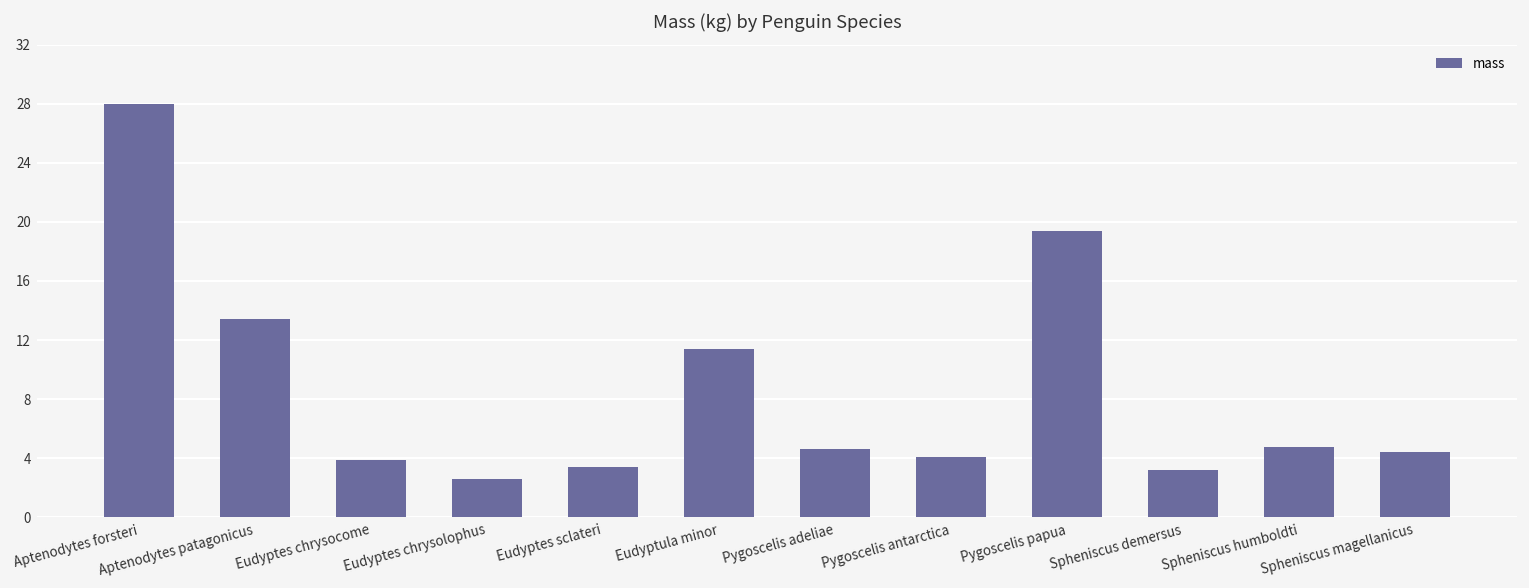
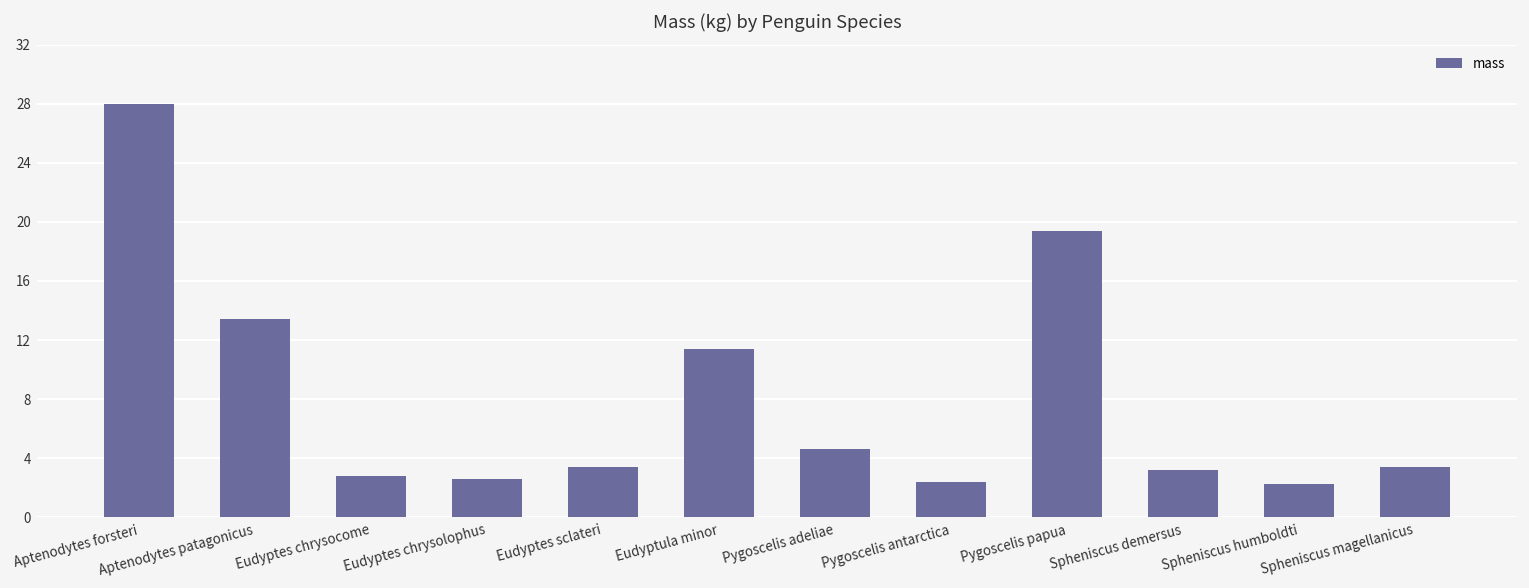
Eudyptes chrysocome: 3.9 -> 2.8
Pygoscelis antarctica: 4.1 -> 2.4
Spheniscus humboldti: 4.8 -> 2.2
Spheniscus magellanicus: 4.4 -> 3.4
